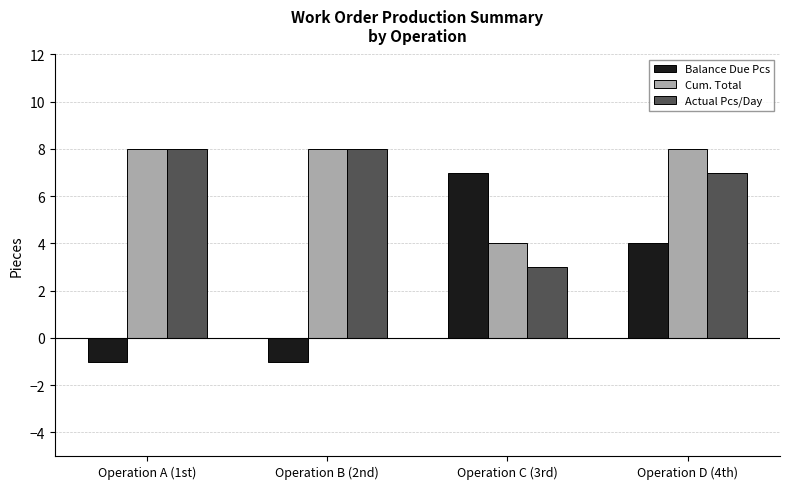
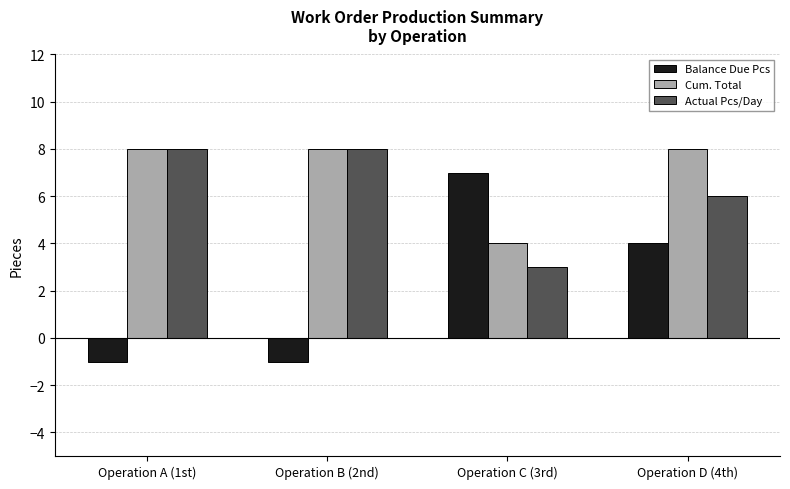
Actual Pcs/Day, Operation D (4th): 7 -> 6
